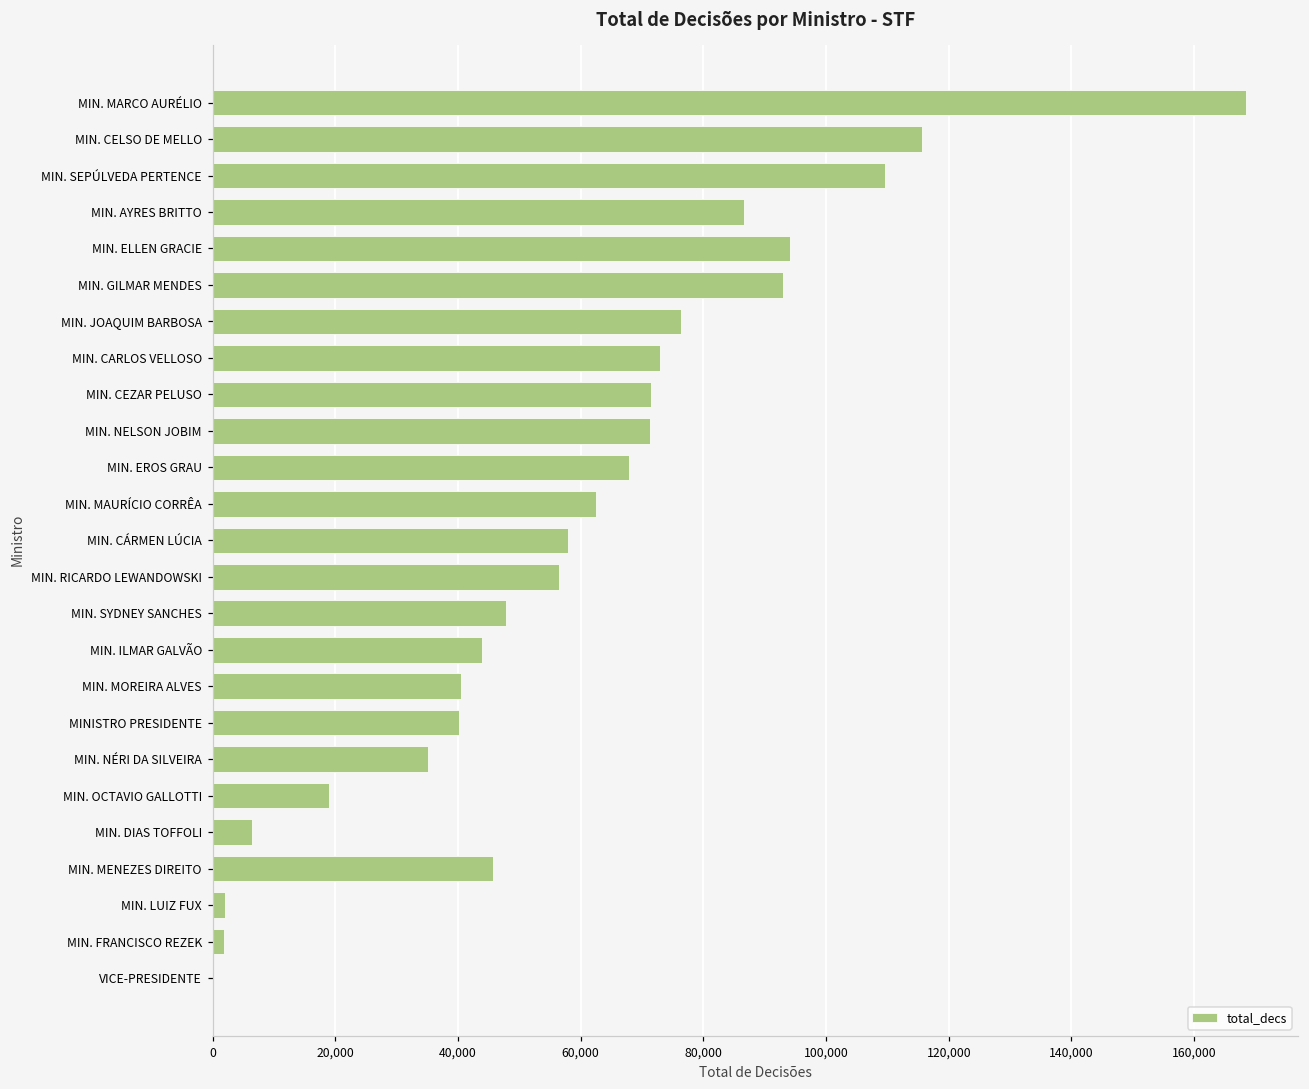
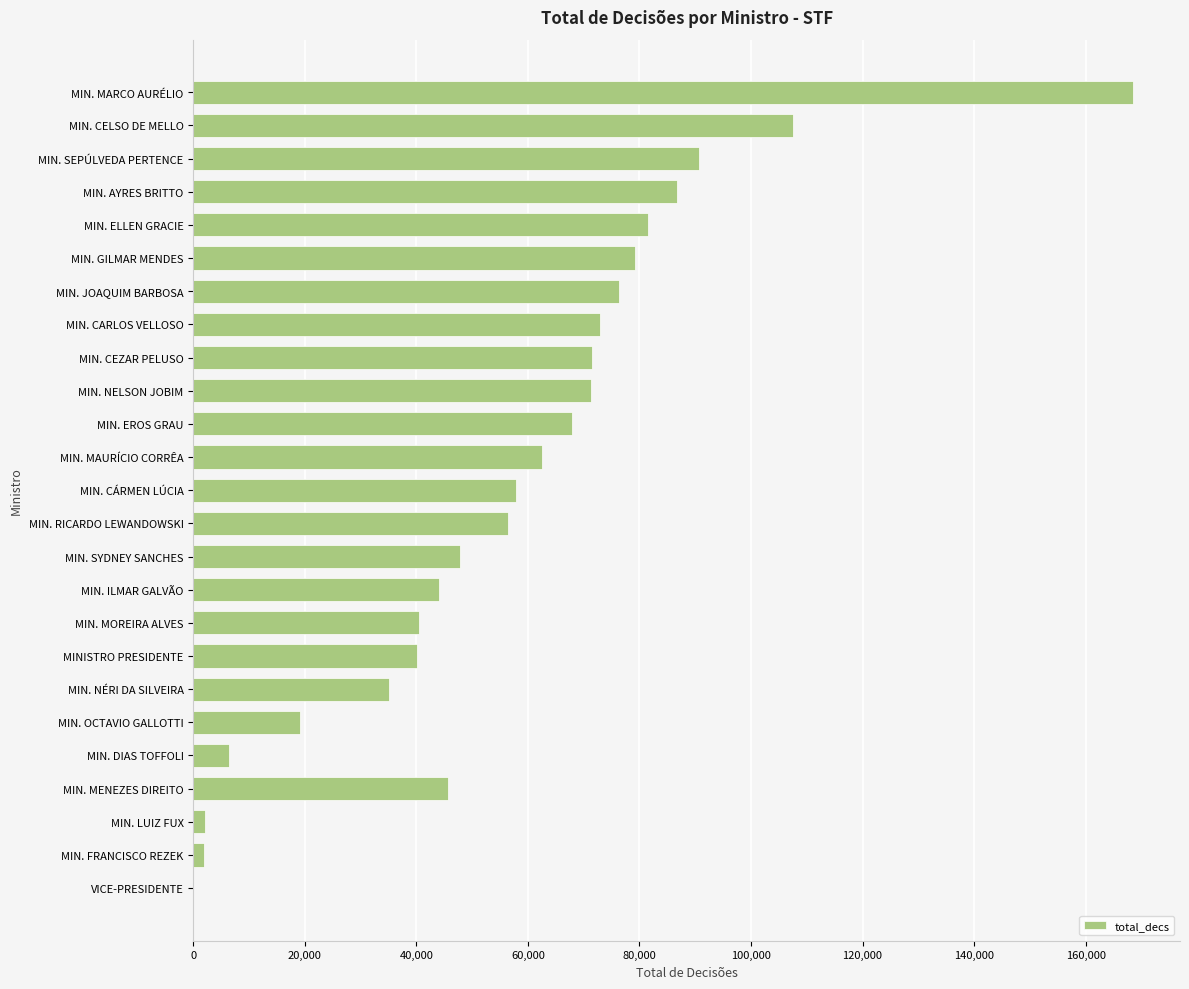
MIN. CELSO DE MELLO: 116,000 -> 108,000
MIN. SEPÚLVEDA PERTENCE: 110,000 -> 91,000
MIN. ELLEN GRACIE: 94,000 -> 82,000
MIN. GILMAR MENDES: 93,000 -> 79,000
